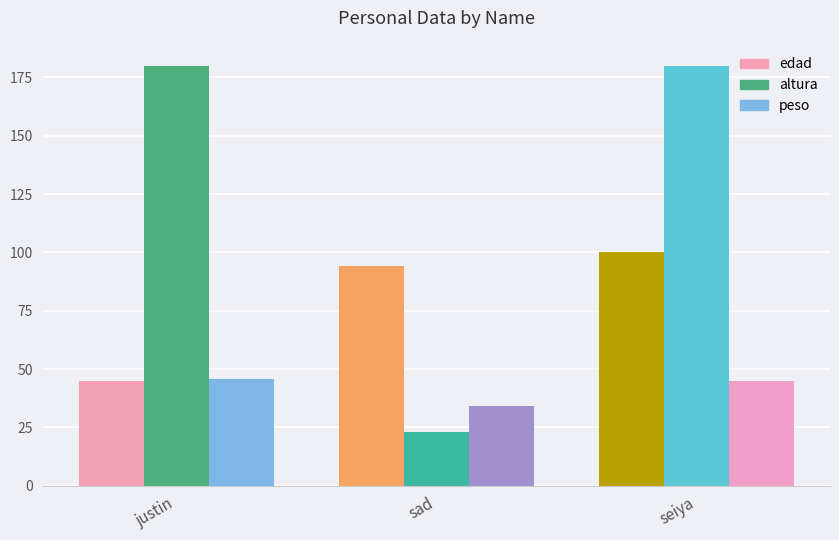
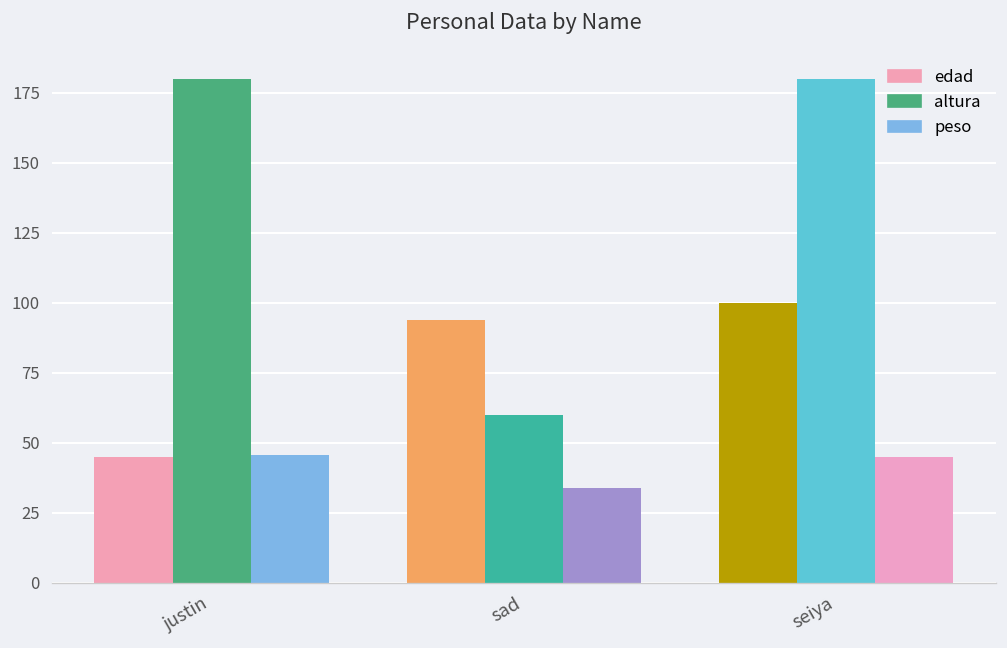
sad: 23 -> 60
